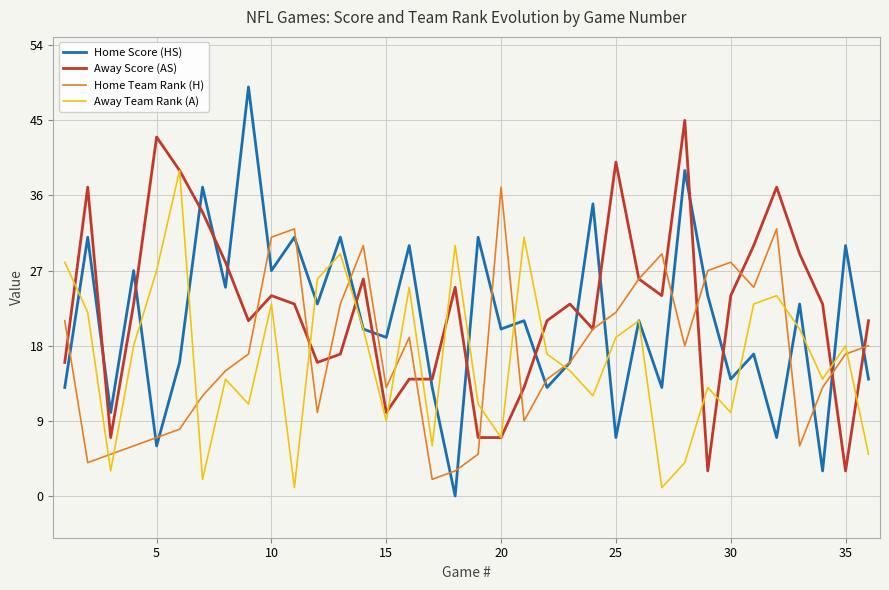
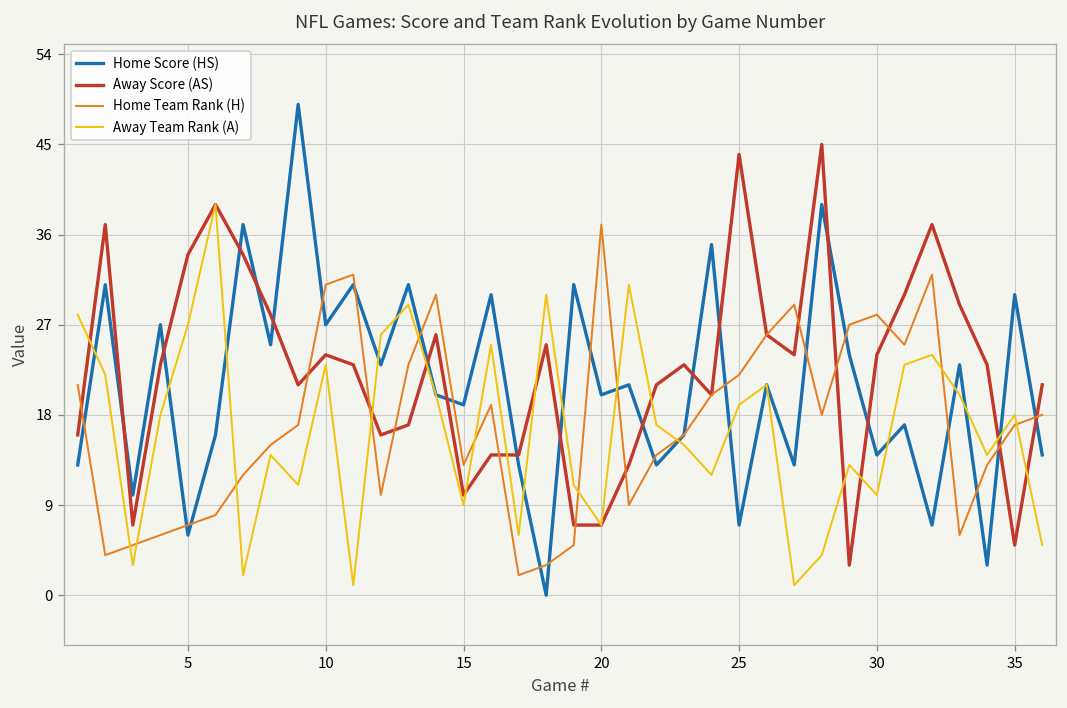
Away Score (AS), 5: 43 -> 34
Away Score (AS), 25: 40 -> 44
Away Score (AS), 35: 3 -> 5
